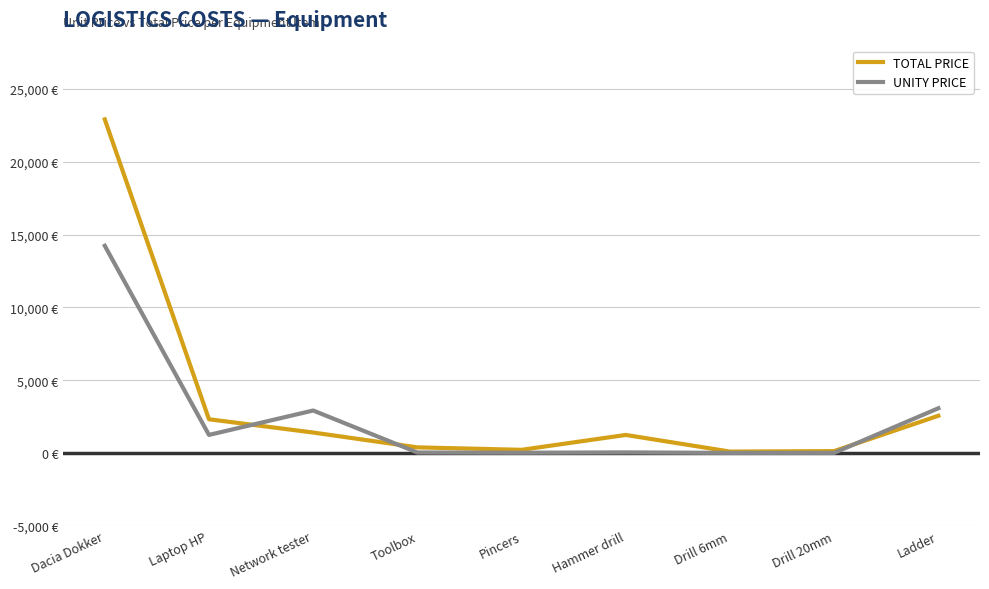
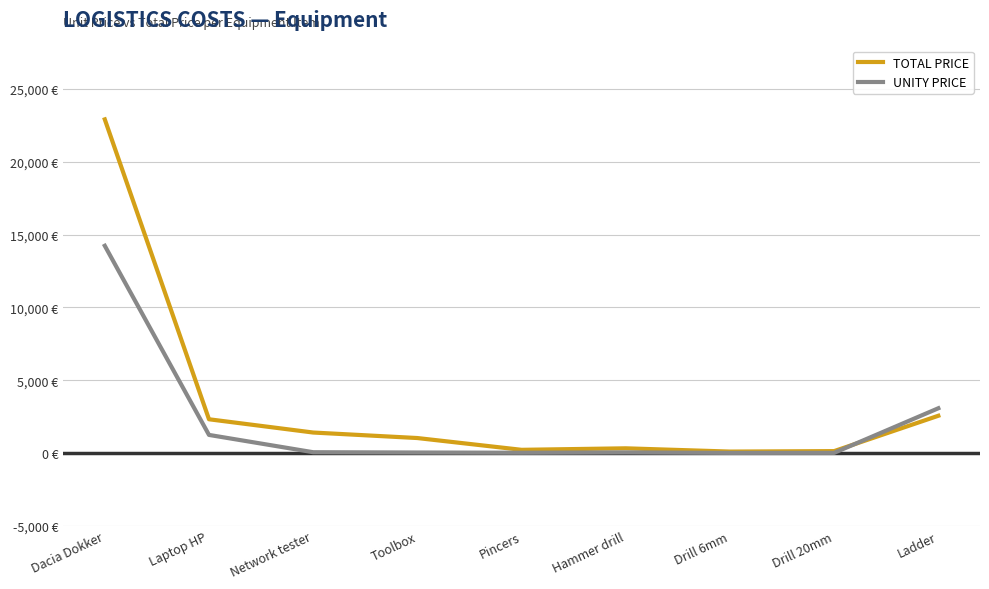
UNITY PRICE, Network tester: 2,900 € -> 100 €
TOTAL PRICE, Toolbox: 400 € -> 1,000 €
TOTAL PRICE, Hammer drill: 1,200 € -> 300 €
